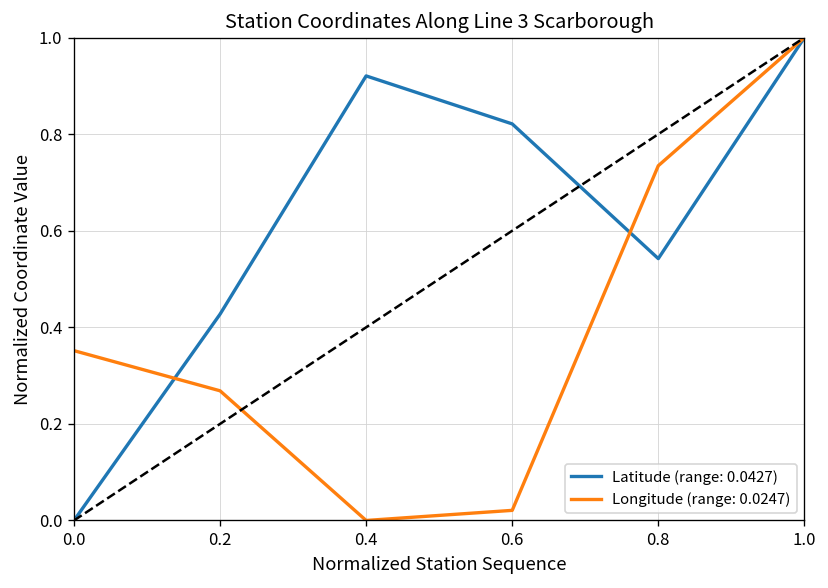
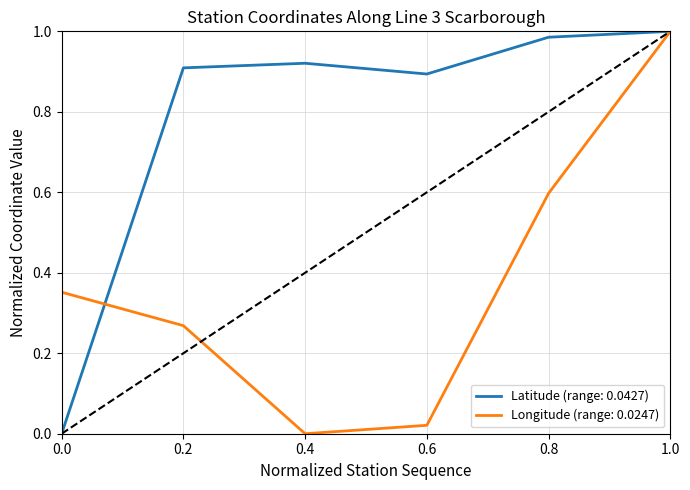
Latitude (range: 0.0427), 0.2: 0.43 -> 0.91
Latitude (range: 0.0427), 0.6: 0.82 -> 0.89
Latitude (range: 0.0427), 0.8: 0.54 -> 0.99
Longitude (range: 0.0247), 0.8: 0.73 -> 0.60
